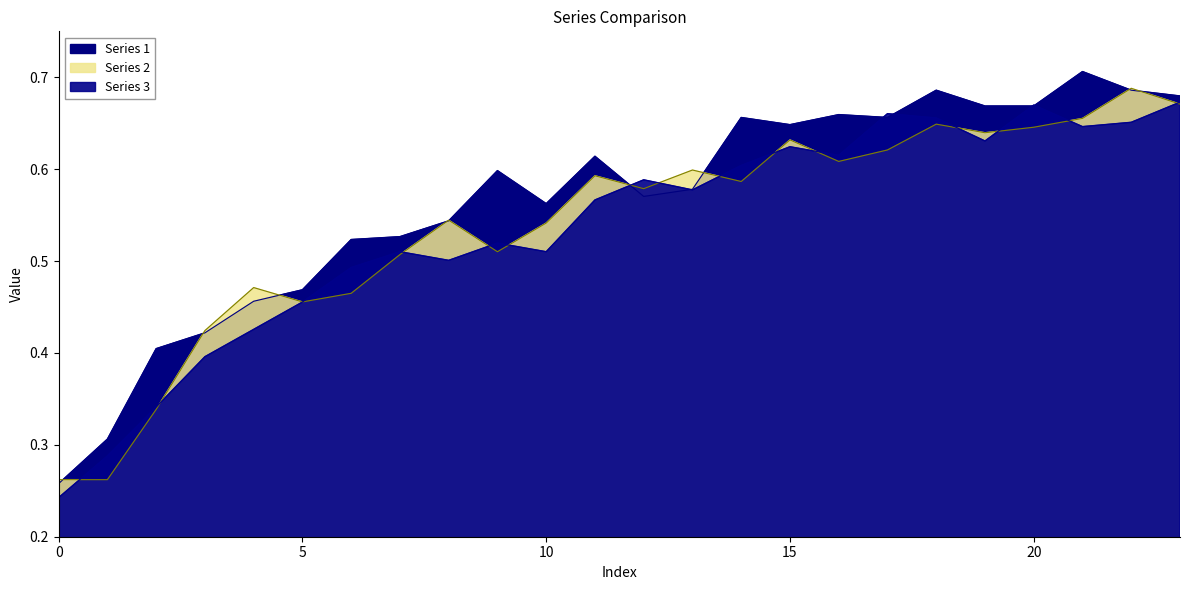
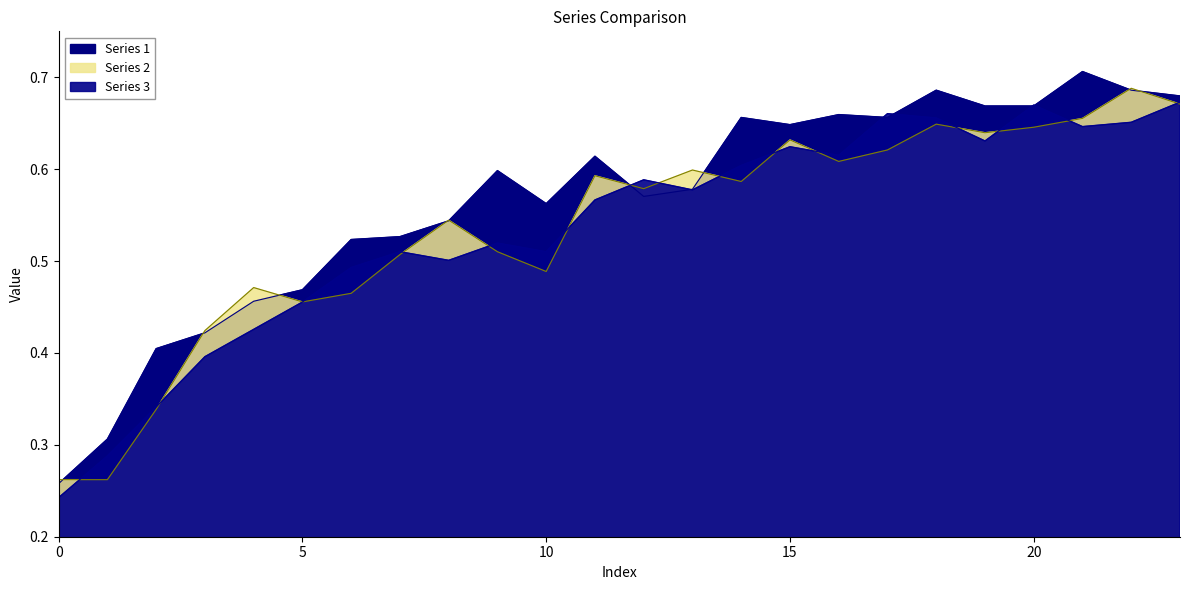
Series 2, 10: 0.54 -> 0.49
